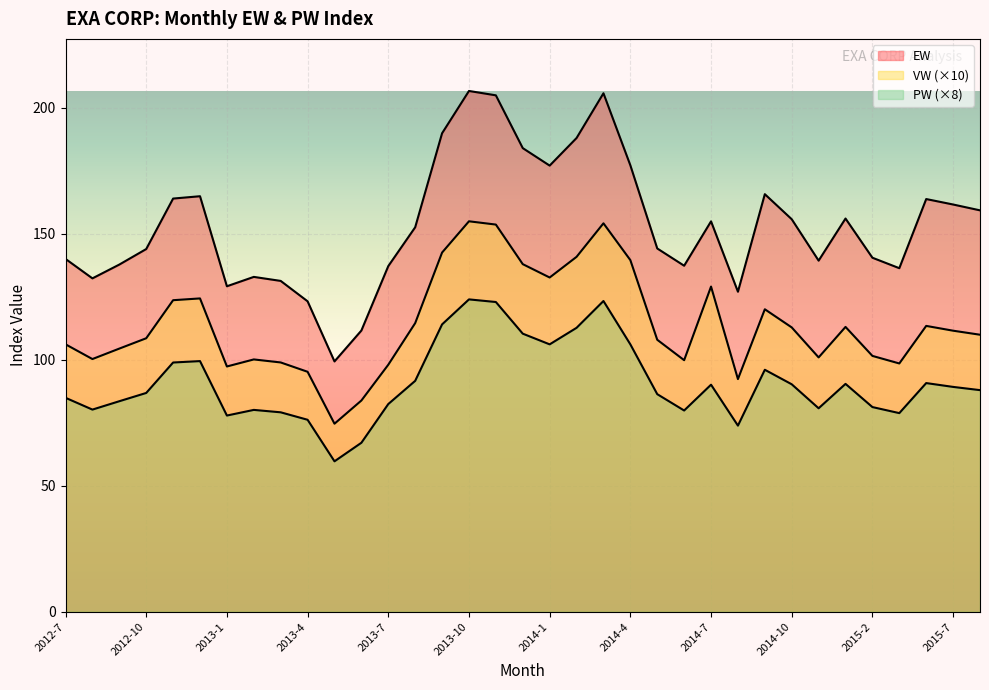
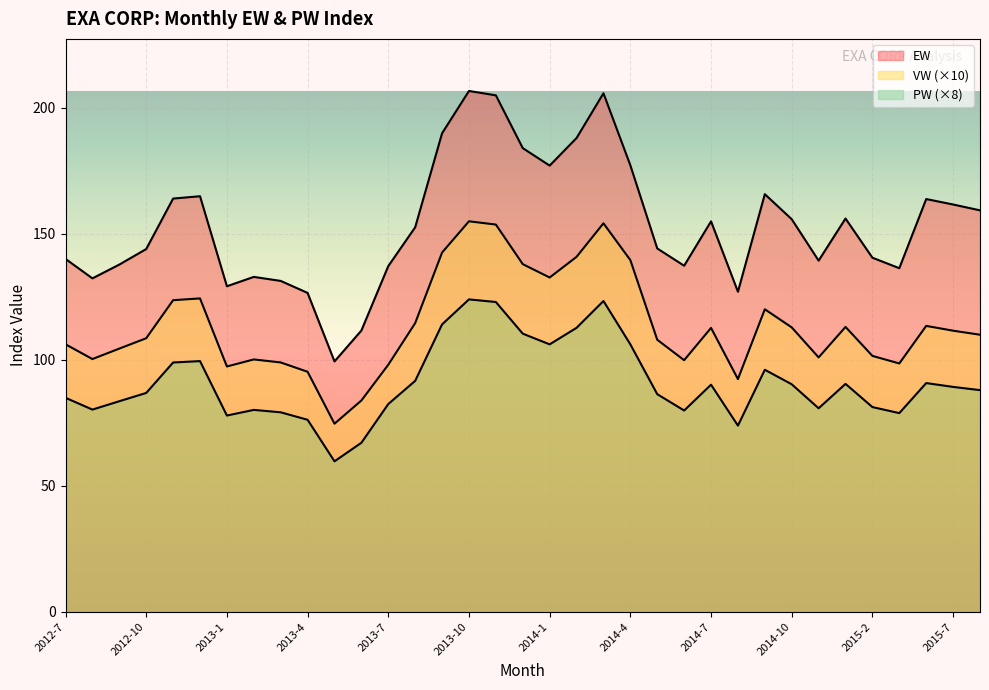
EW, 2013-4: 123 -> 126
VW (×10), 2014-7: 129 -> 113
